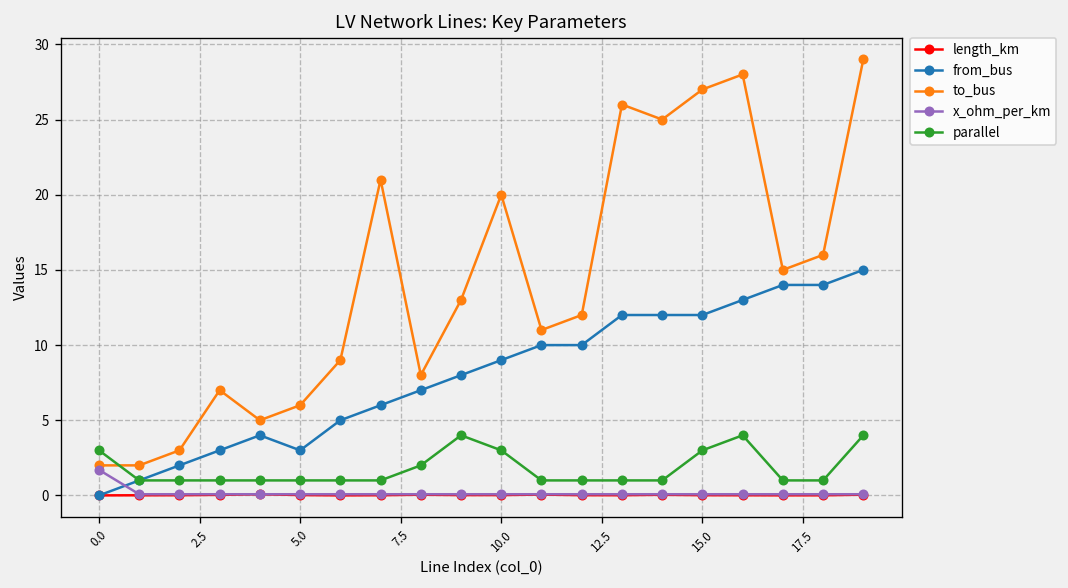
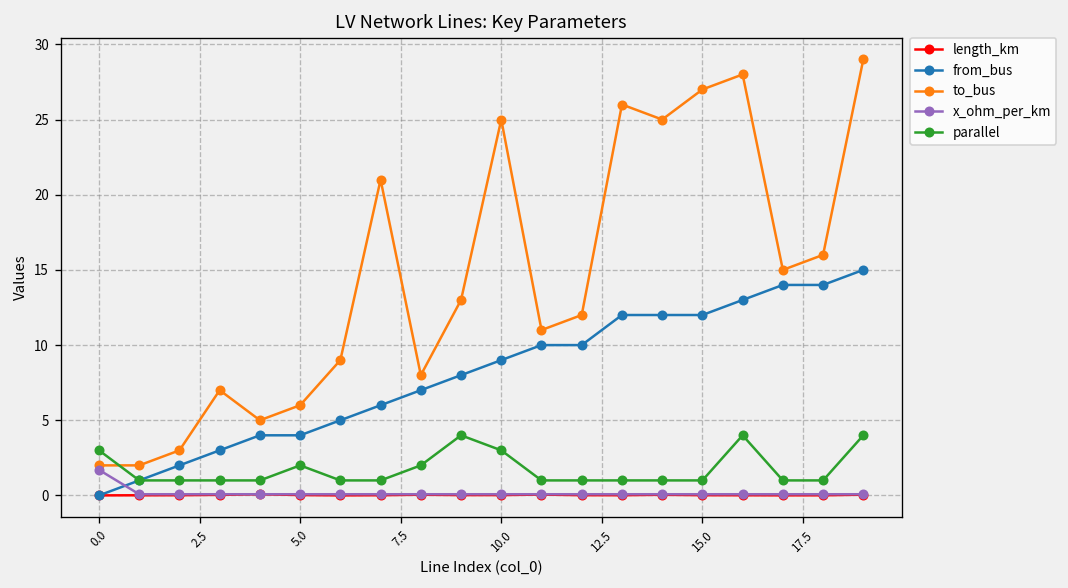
from_bus, 5.0: 3 -> 4
parallel, 5.0: 1 -> 2
to_bus, 10.0: 20 -> 25
parallel, 15.0: 3 -> 1
